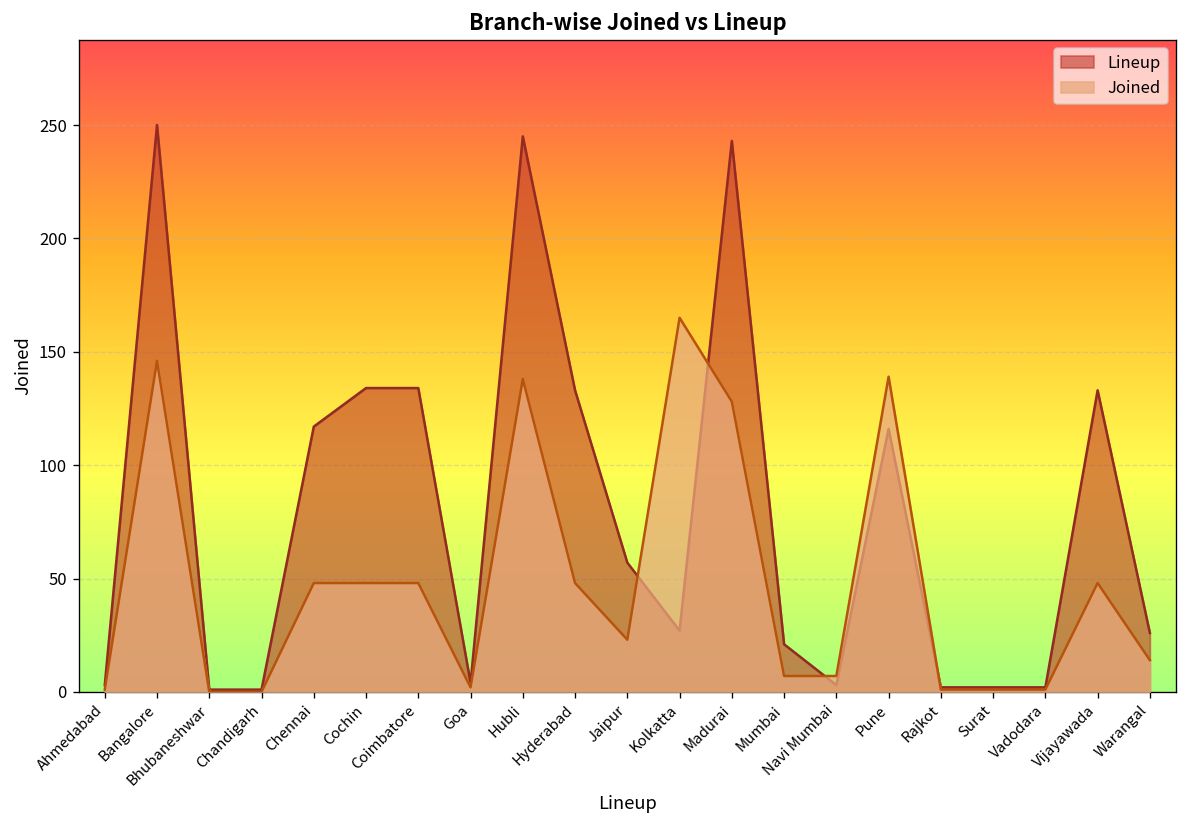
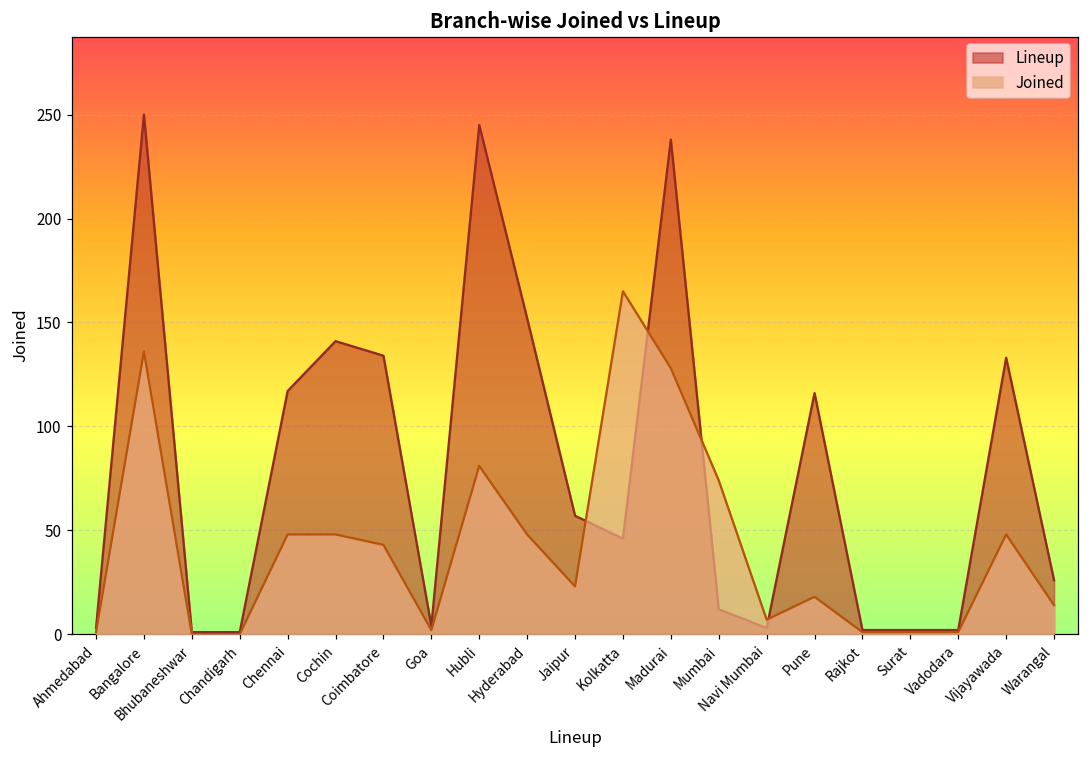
Joined, Bangalore: 146 -> 136
Lineup, Cochin: 134 -> 141
Joined, Coimbatore: 48 -> 43
Joined, Hubli: 138 -> 81
Lineup, Hyderabad: 133 -> 152
Lineup, Kolkatta: 27 -> 46
Lineup, Madurai: 243 -> 238
Lineup, Mumbai: 21 -> 12
Joined, Mumbai: 7 -> 74
Joined, Pune: 139 -> 18
